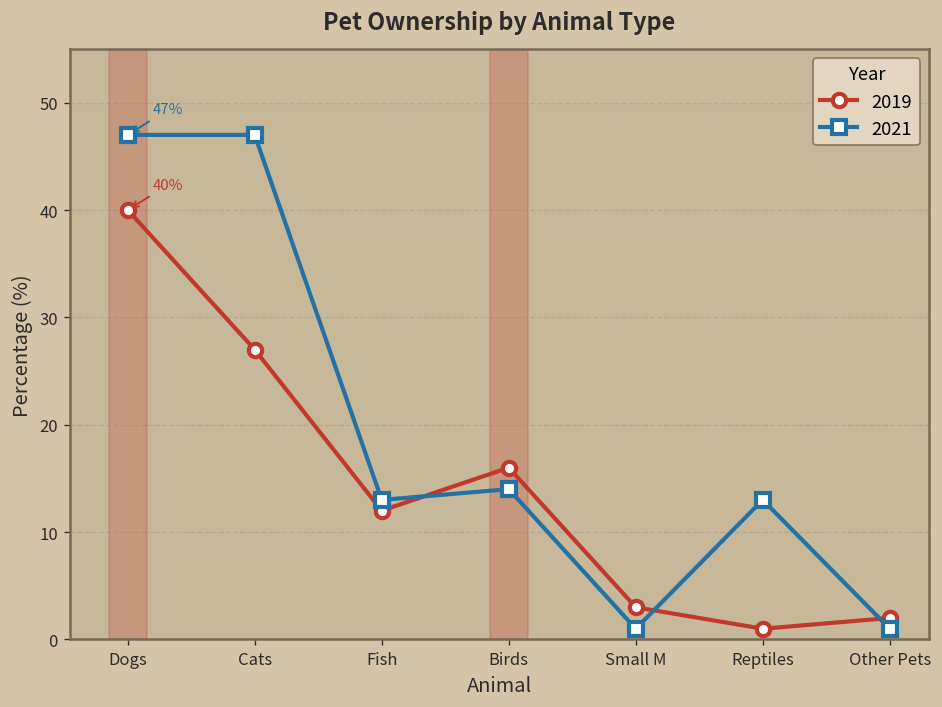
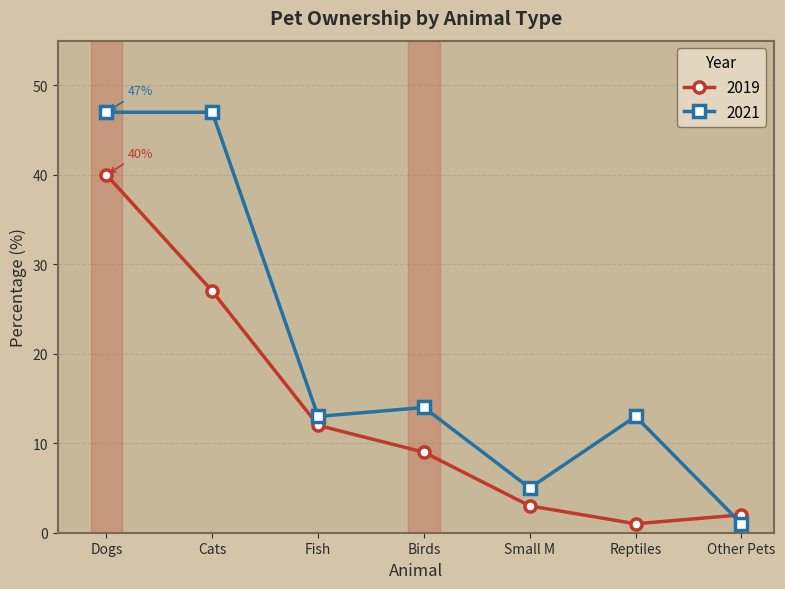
2019, Birds: 16 -> 9
2021, Small M: 1 -> 5
